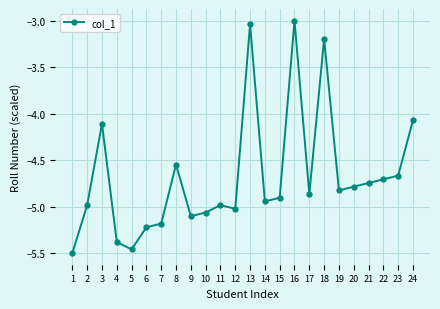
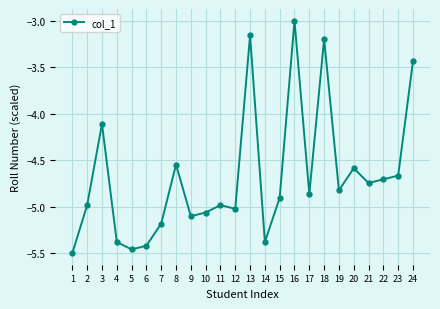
6: -5.2 -> -5.4
13: -3.0 -> -3.2
14: -4.9 -> -5.4
20: -4.8 -> -4.6
24: -4.1 -> -3.4
